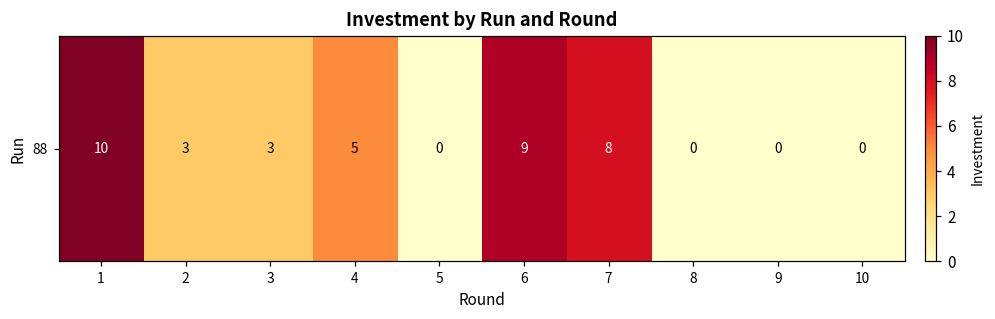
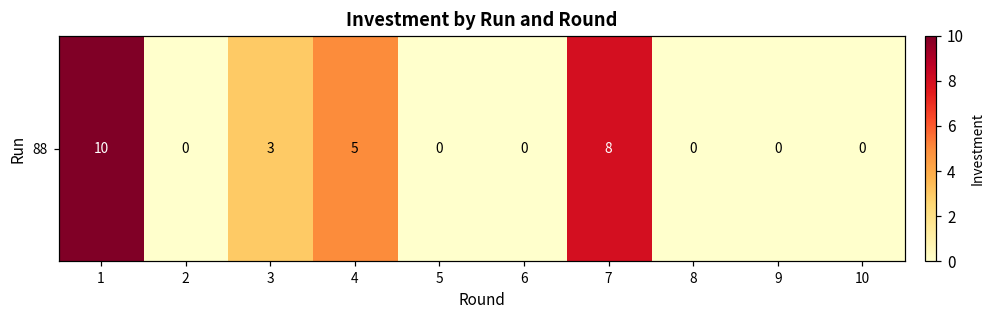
88, 2: 3 -> 0
88, 6: 9 -> 0
